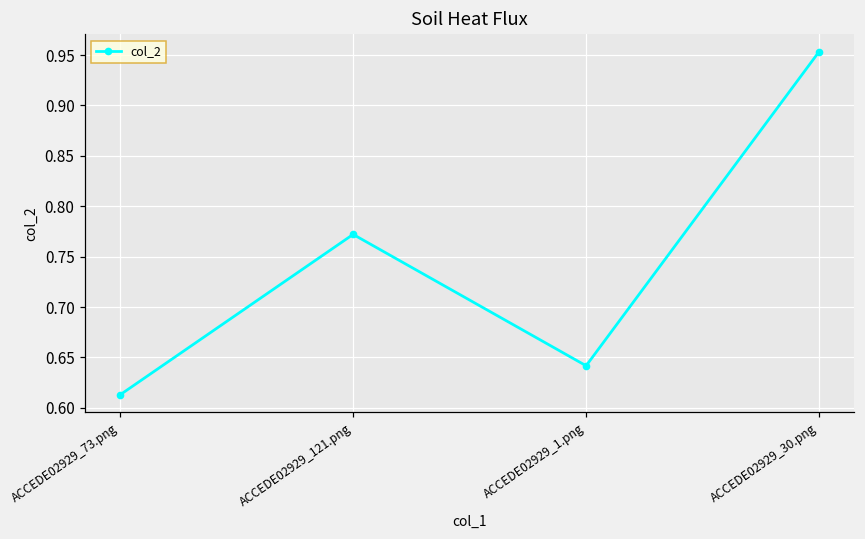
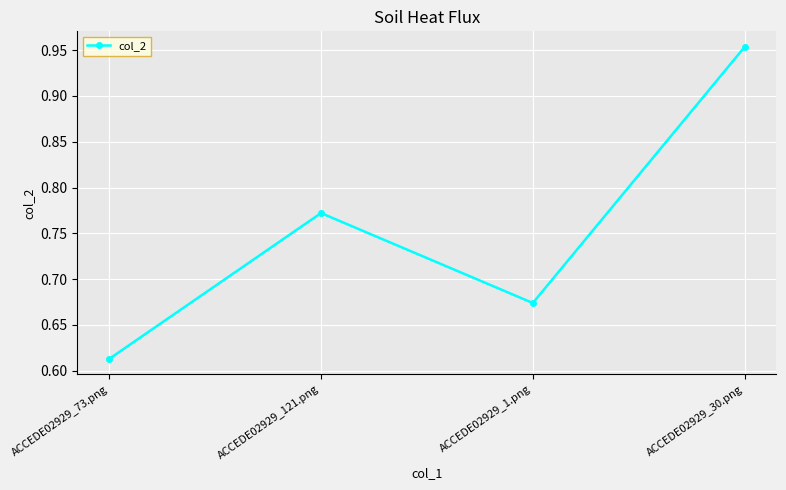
ACCEDE02929_1.png: 0.64 -> 0.67
